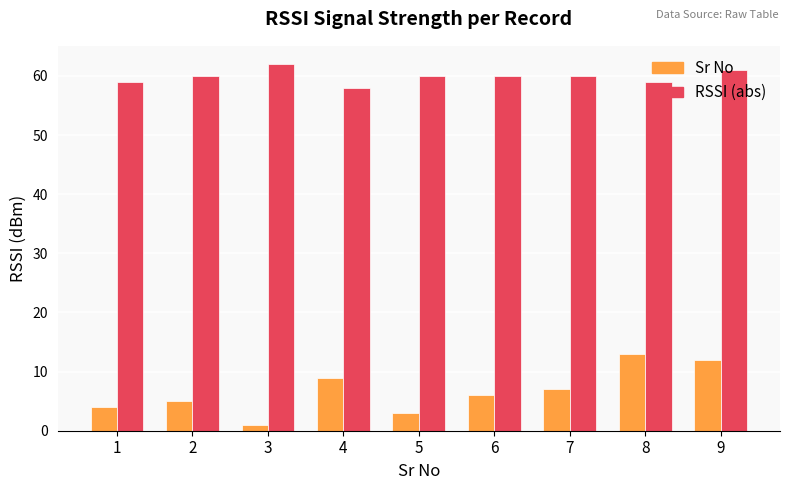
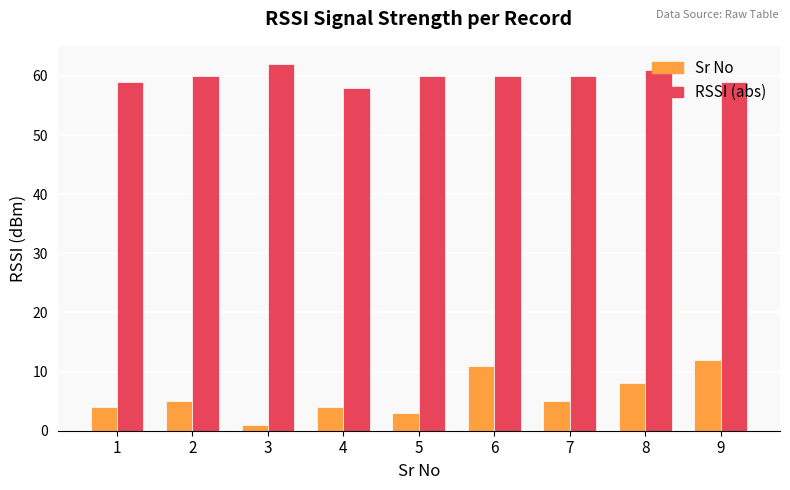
Sr No, 4: 9 -> 4
Sr No, 6: 6 -> 11
Sr No, 7: 7 -> 5
Sr No, 8: 13 -> 8
RSSI (abs), 8: 59 -> 61
RSSI (abs), 9: 61 -> 59
